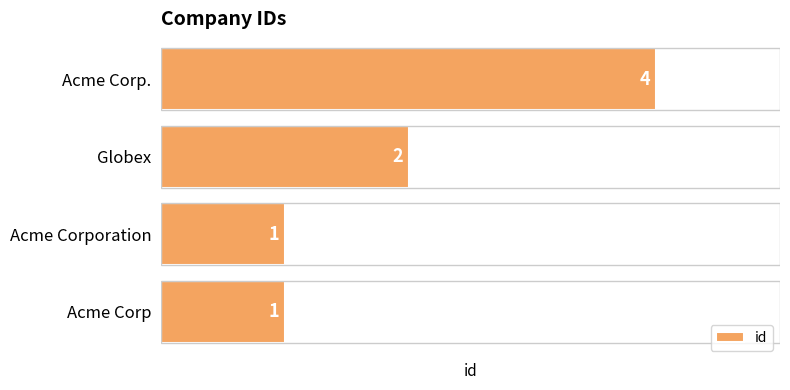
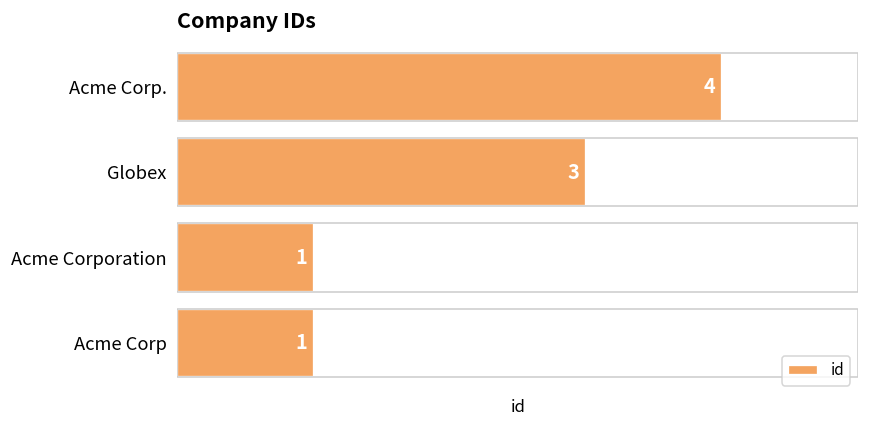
Globex: 2 -> 3
